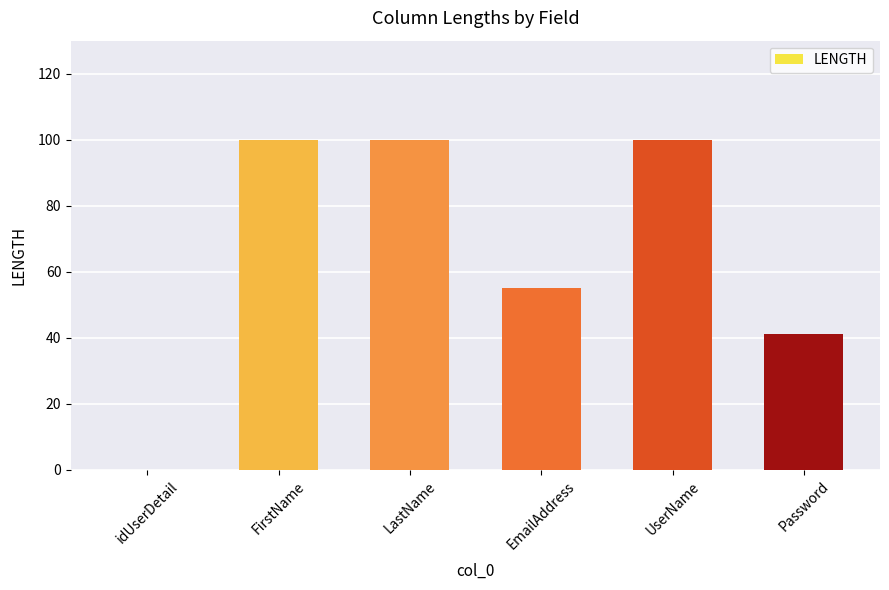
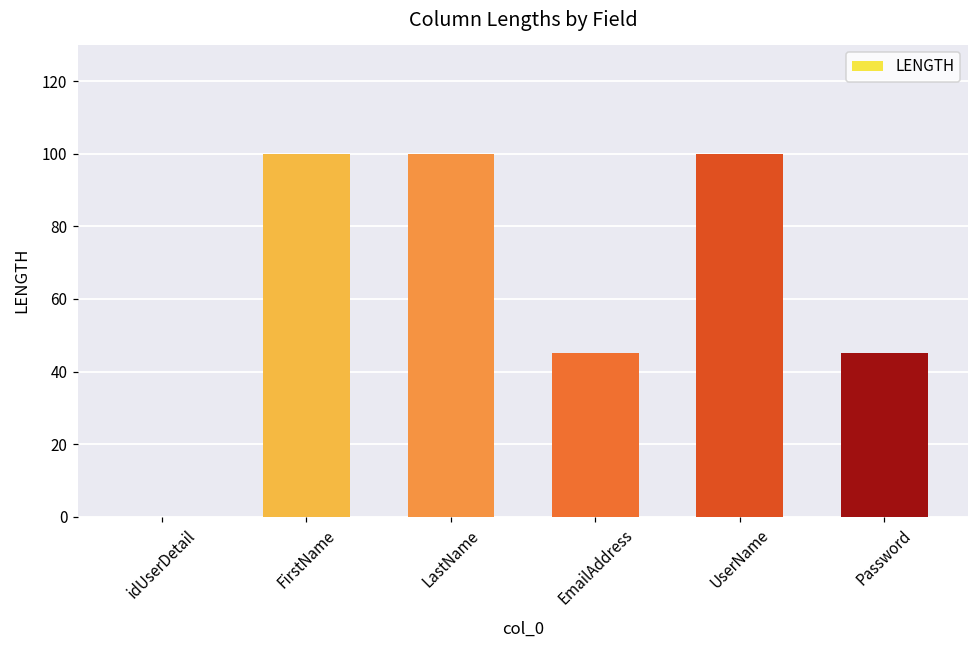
EmailAddress: 55 -> 45
Password: 41 -> 45
